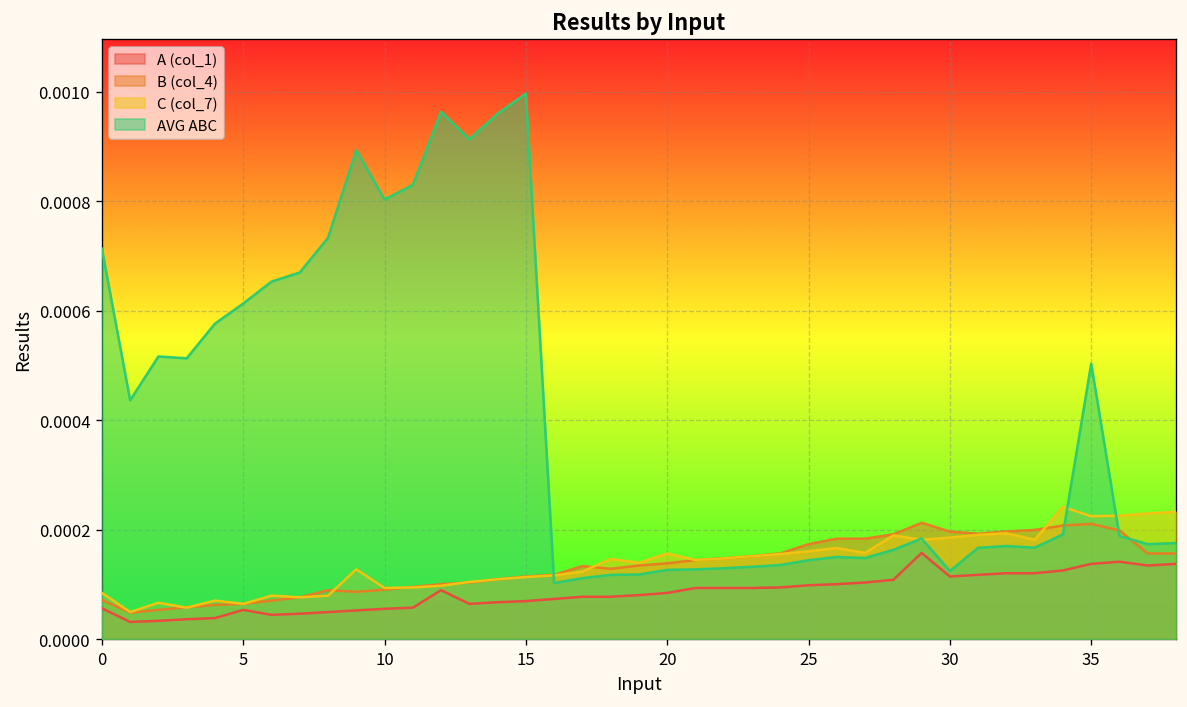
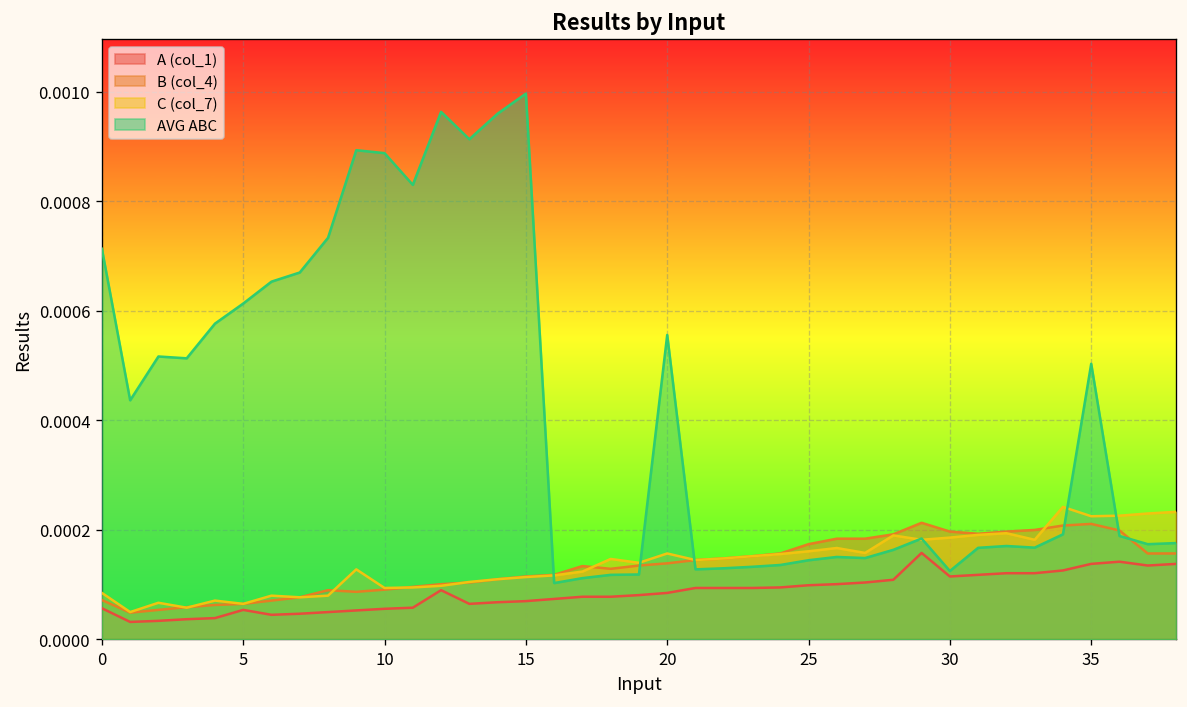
AVG ABC, 10: 0.00080 -> 0.00089
AVG ABC, 20: 0.00013 -> 0.00056
